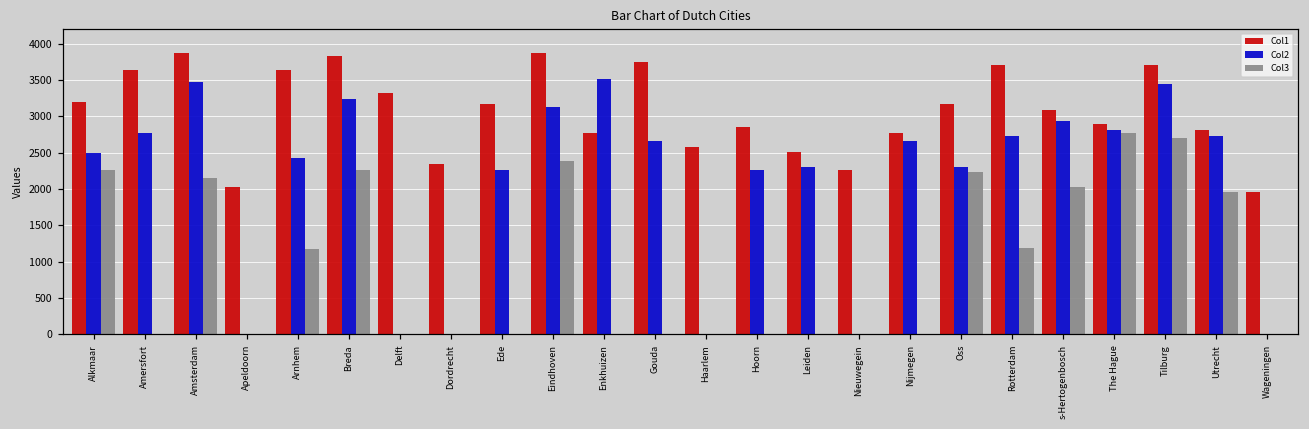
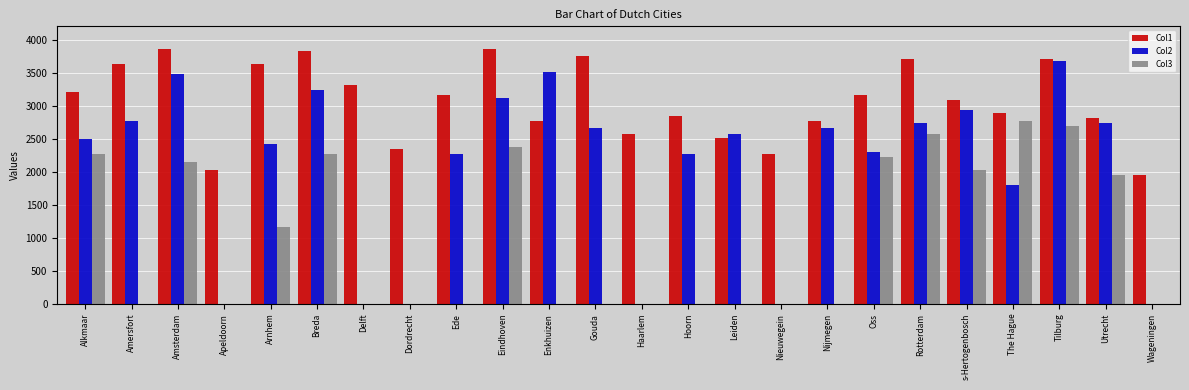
Col2, Leiden: 2300 -> 2600
Col3, Rotterdam: 1200 -> 2600
Col2, The Hague: 2800 -> 1800
Col2, Tilburg: 3400 -> 3700
